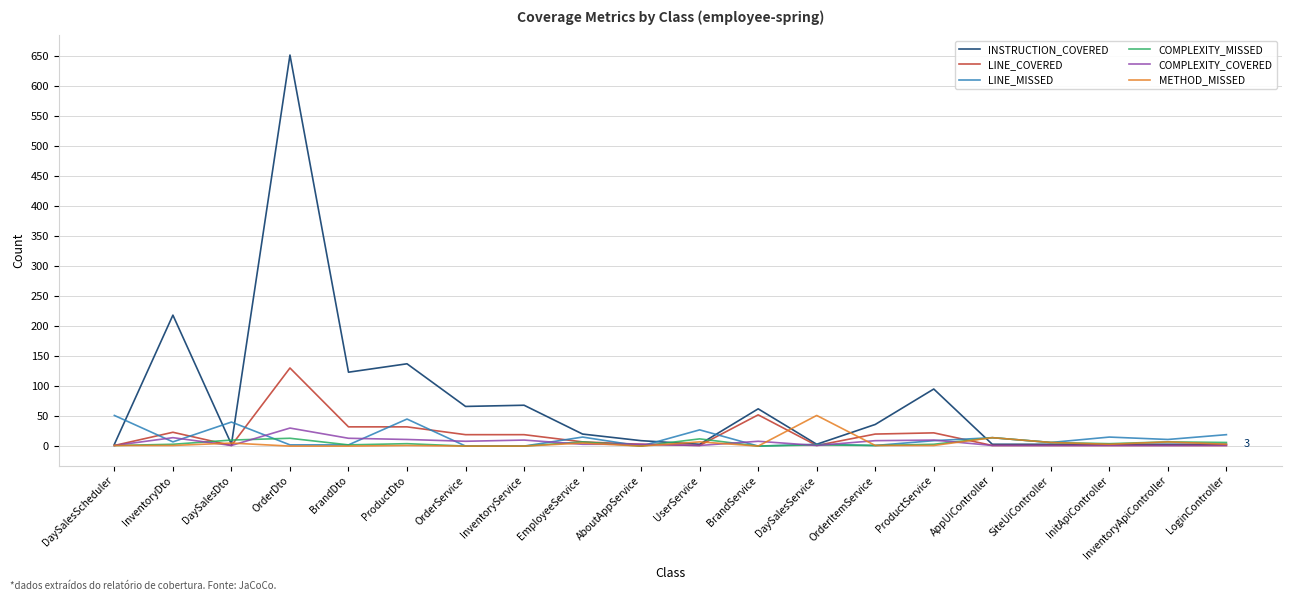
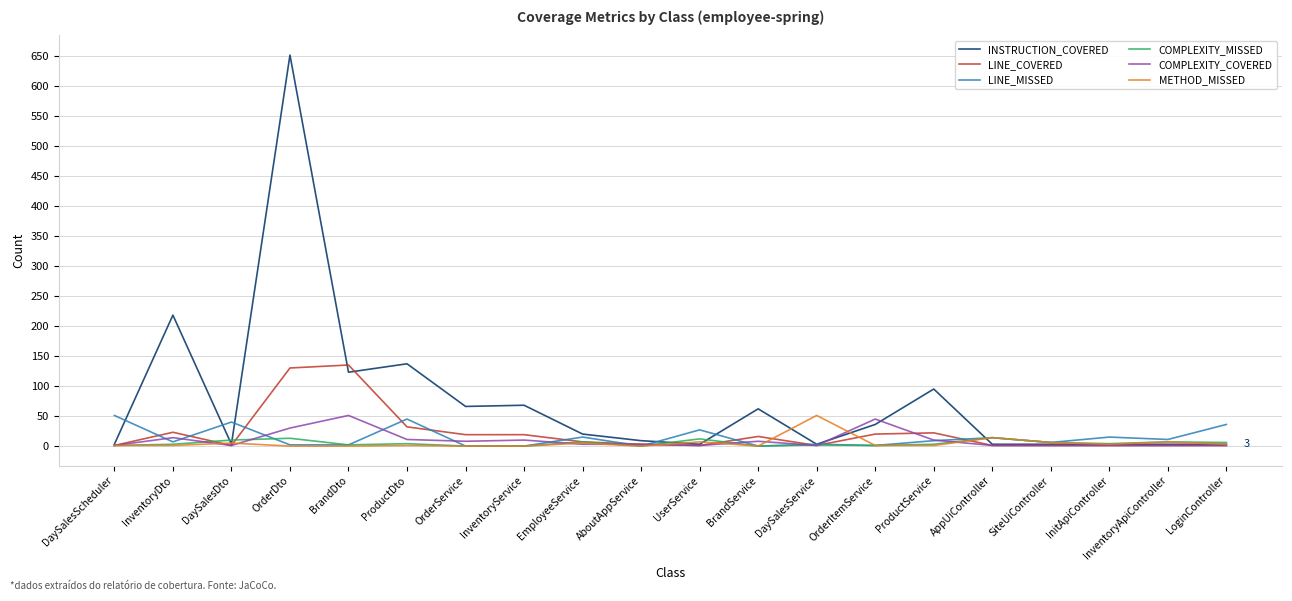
LINE_COVERED, BrandDto: 30 -> 140
COMPLEXITY_COVERED, BrandDto: 10 -> 50
LINE_COVERED, BrandService: 50 -> 20
COMPLEXITY_COVERED, OrderItemService: 10 -> 50
LINE_MISSED, LoginController: 20 -> 40
